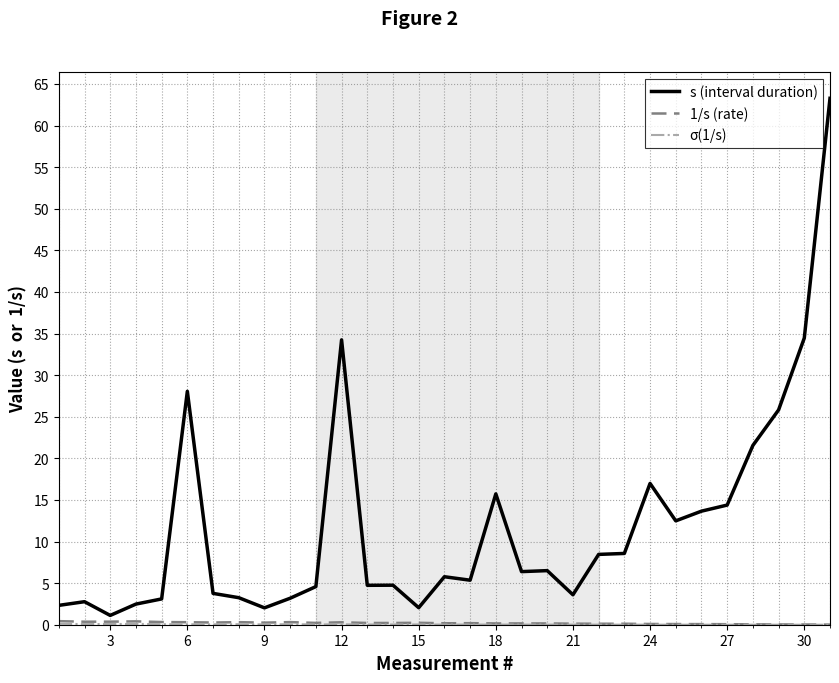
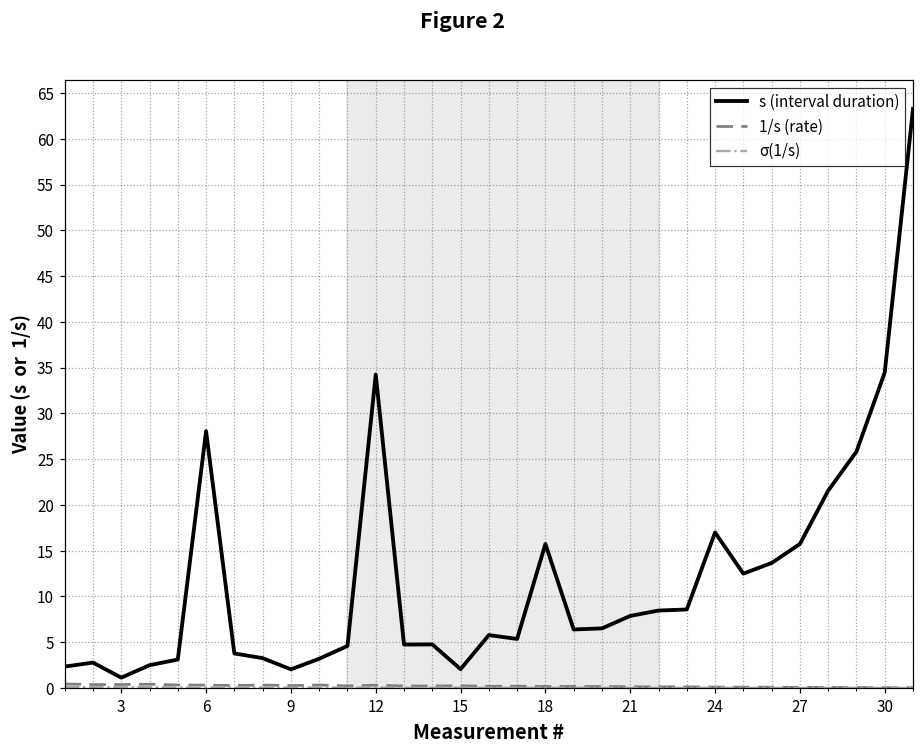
s (interval duration), 21: 4 -> 8
s (interval duration), 27: 14 -> 16
